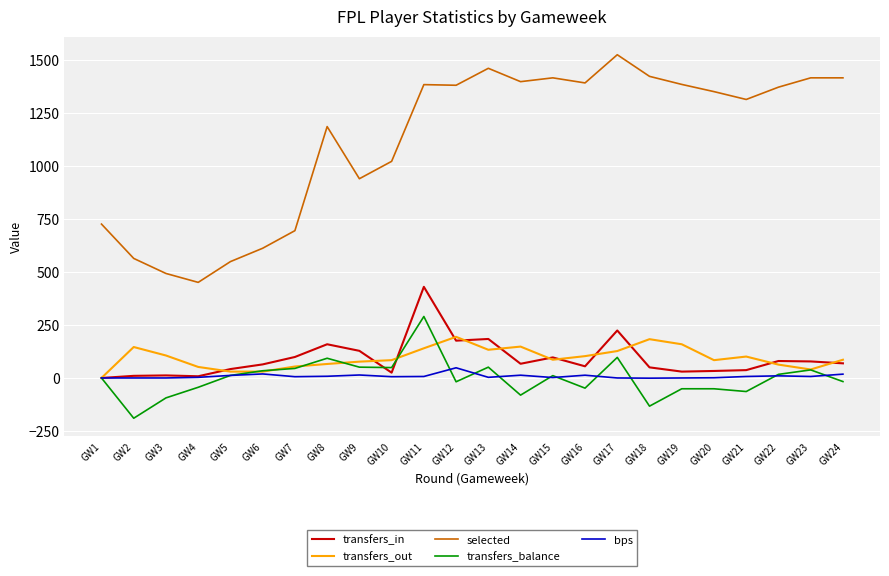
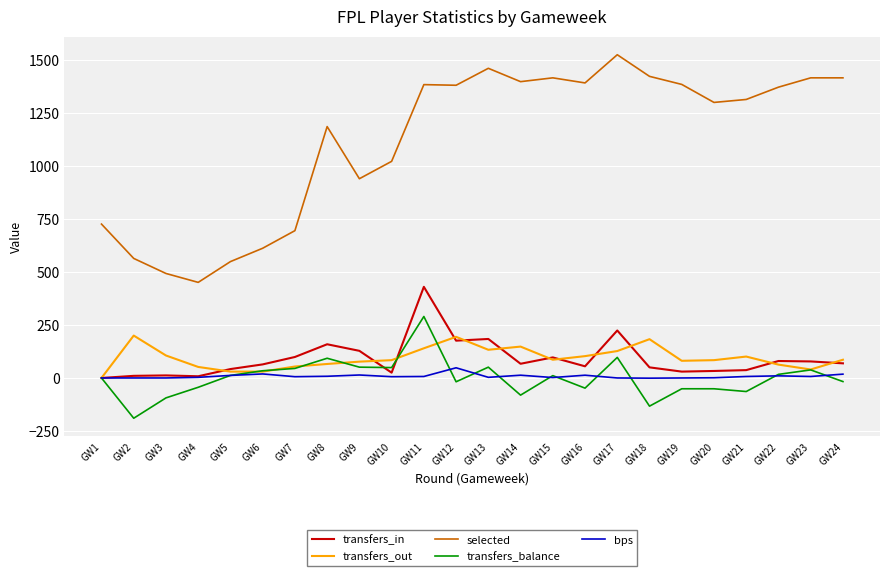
transfers_out, GW2: 150 -> 200
transfers_out, GW19: 160 -> 80
selected, GW20: 1350 -> 1300
